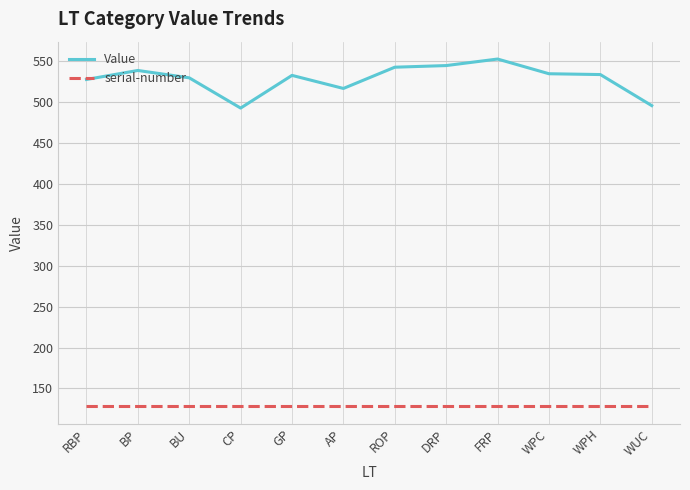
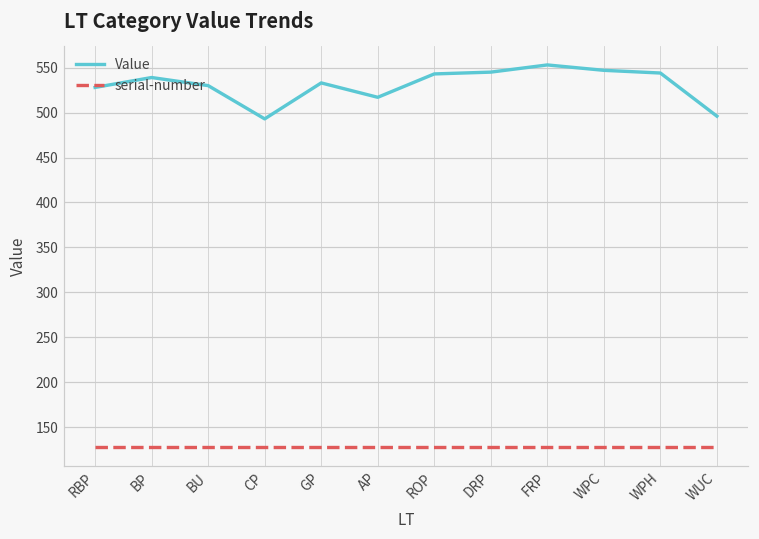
Value, WPC: 540 -> 550
Value, WPH: 530 -> 540
